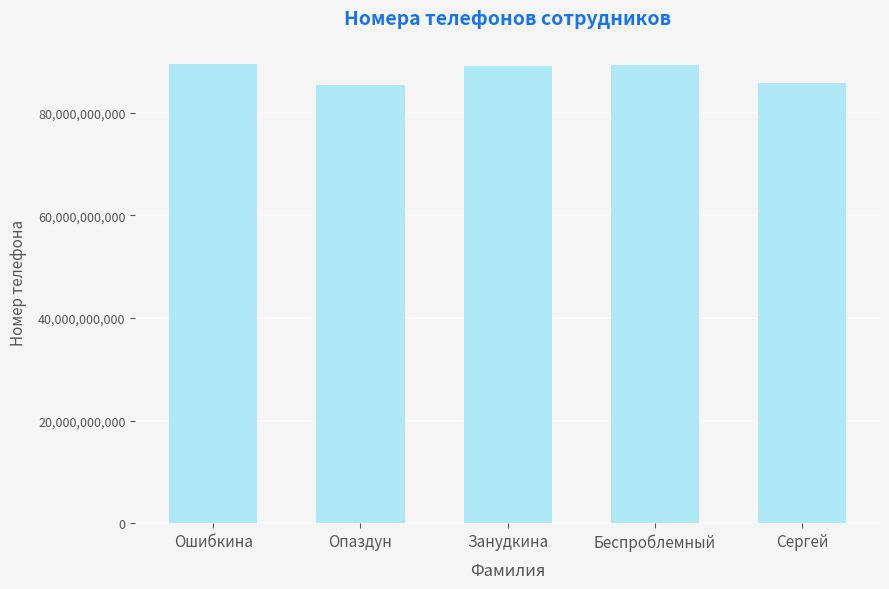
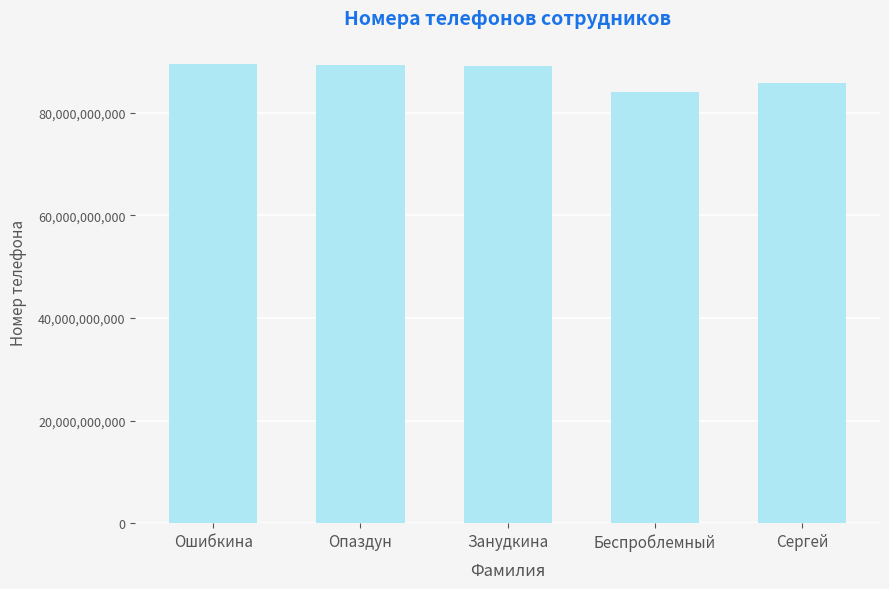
Опаздун: 85,000,000,000 -> 89,000,000,000
Беспроблемный: 89,000,000,000 -> 84,000,000,000
